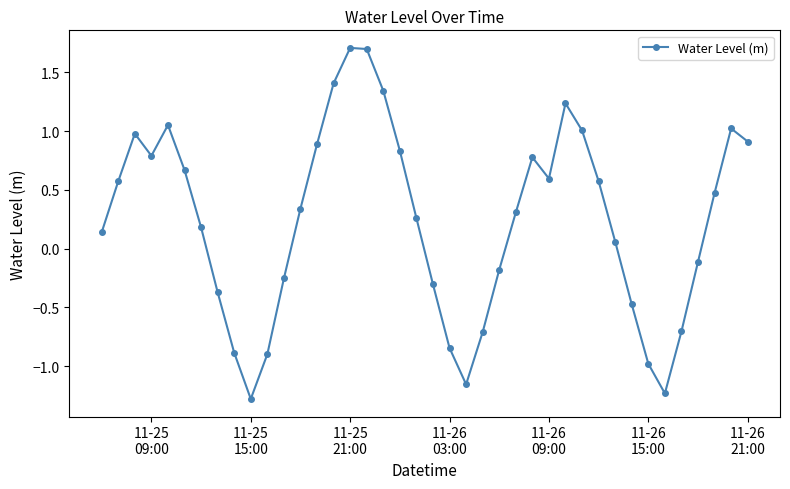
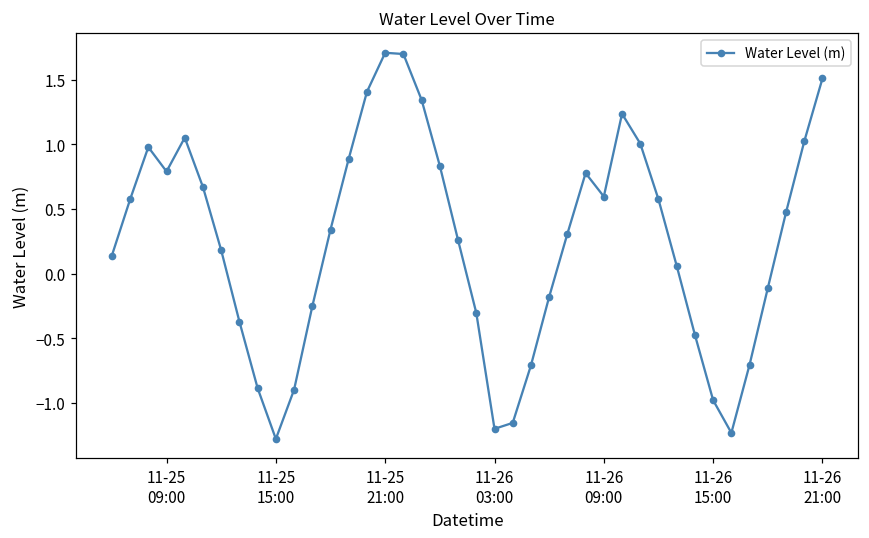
11-26 03:00: -0.85 -> -1.20
11-26 21:00: 0.91 -> 1.51
